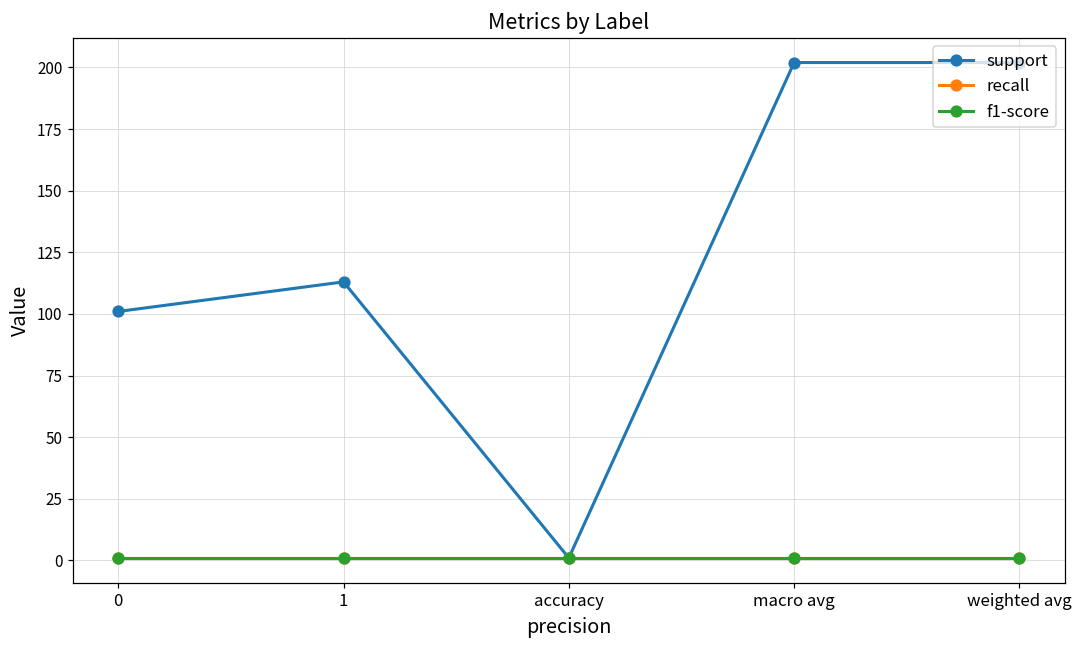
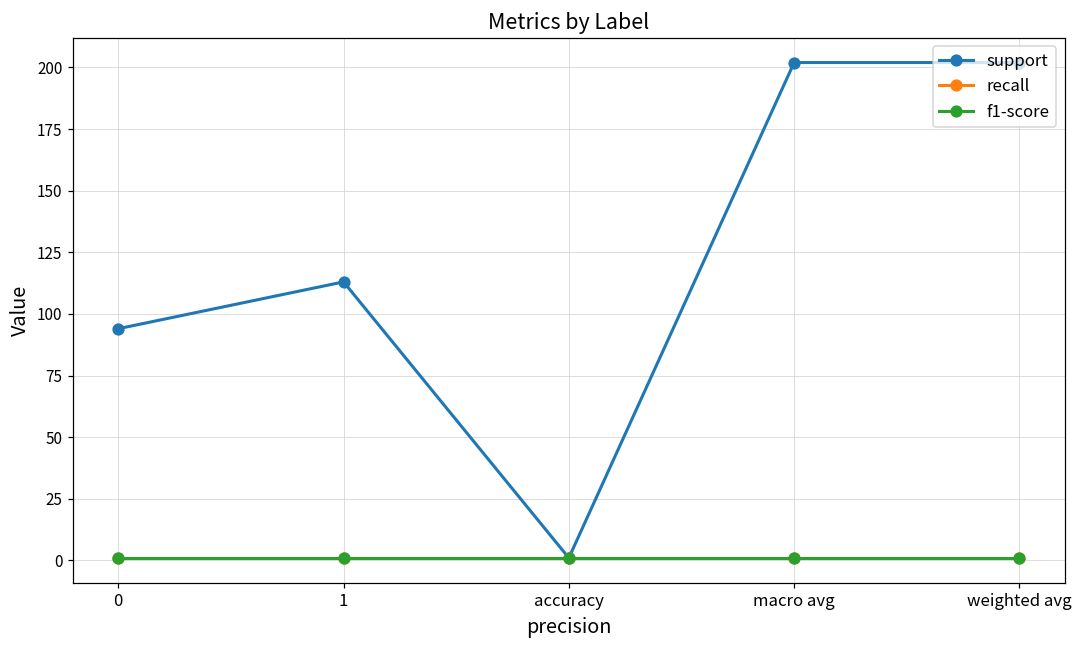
support, 0: 101 -> 94
